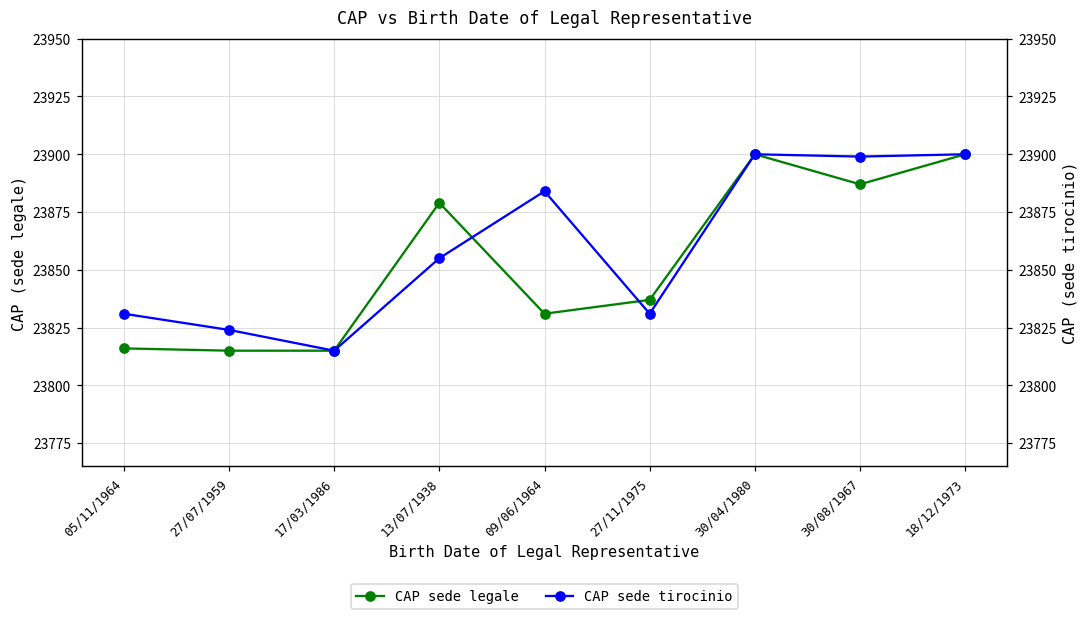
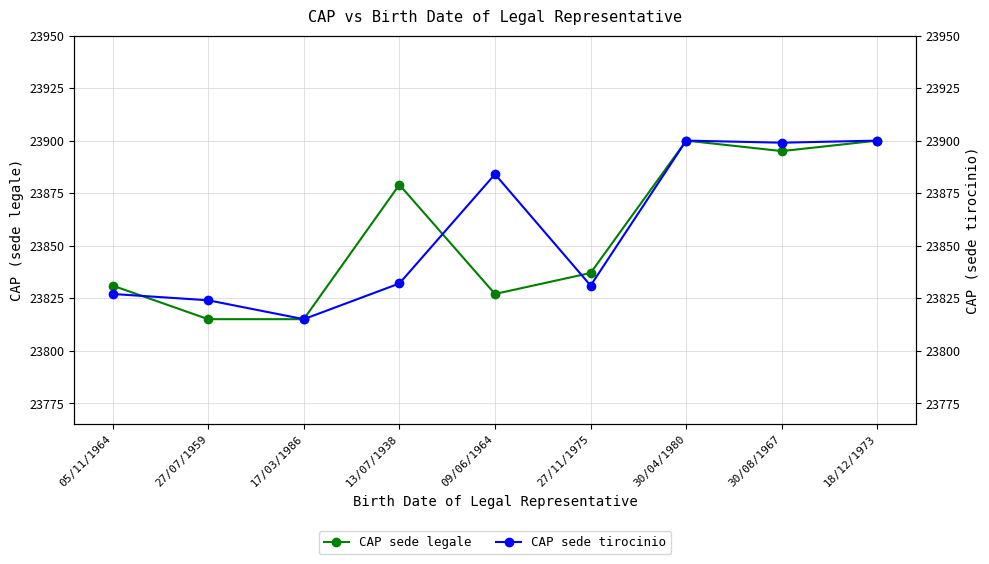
CAP sede legale, 05/11/1964: 23816 -> 23831
CAP sede legale, 09/06/1964: 23831 -> 23827
CAP sede legale, 30/08/1967: 23887 -> 23895
CAP sede tirocinio, 05/11/1964: 23831 -> 23827
CAP sede tirocinio, 13/07/1938: 23855 -> 23832
